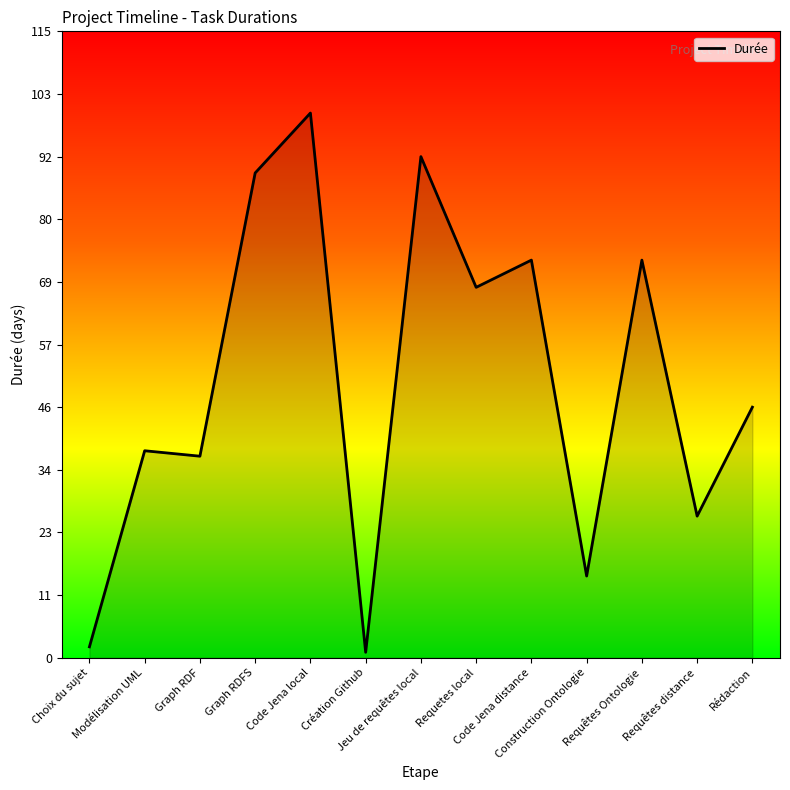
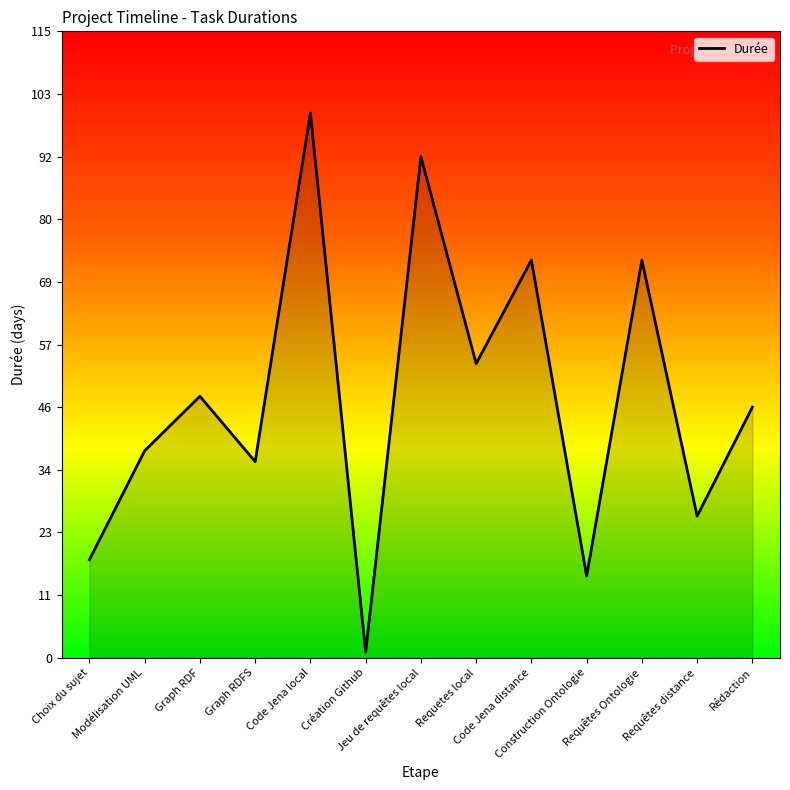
Choix du sujet: 2 -> 18
Graph RDF: 37 -> 48
Graph RDFS: 89 -> 36
Requetes local: 68 -> 54
